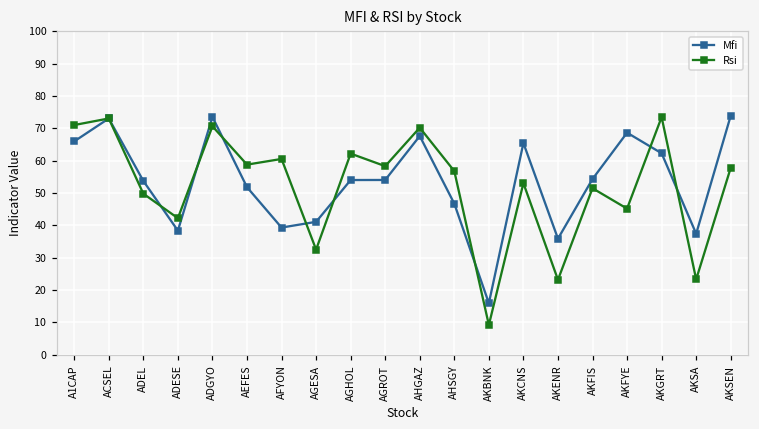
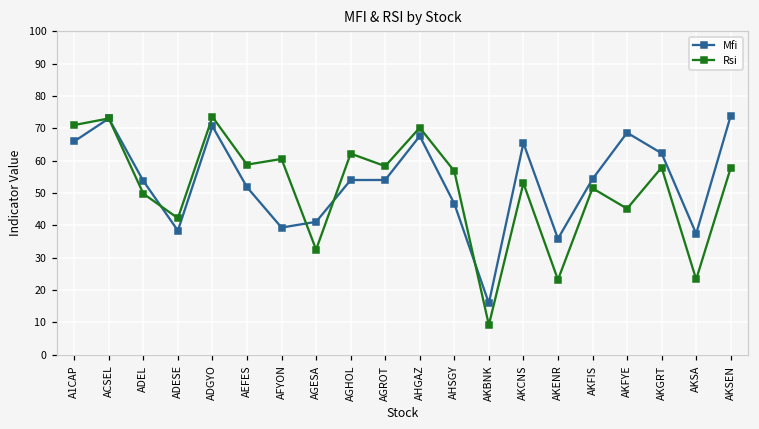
Mfi, ADGYO: 74 -> 71
Rsi, ADGYO: 71 -> 74
Rsi, AKGRT: 73 -> 58
